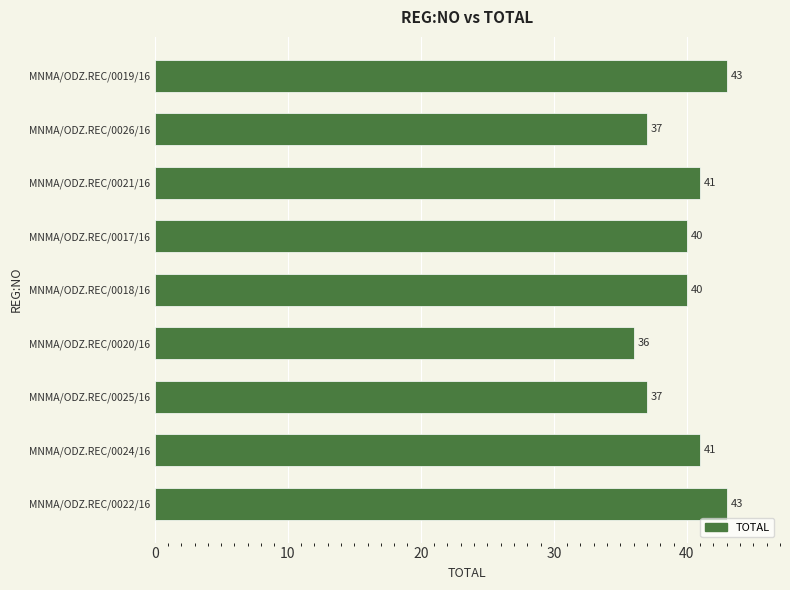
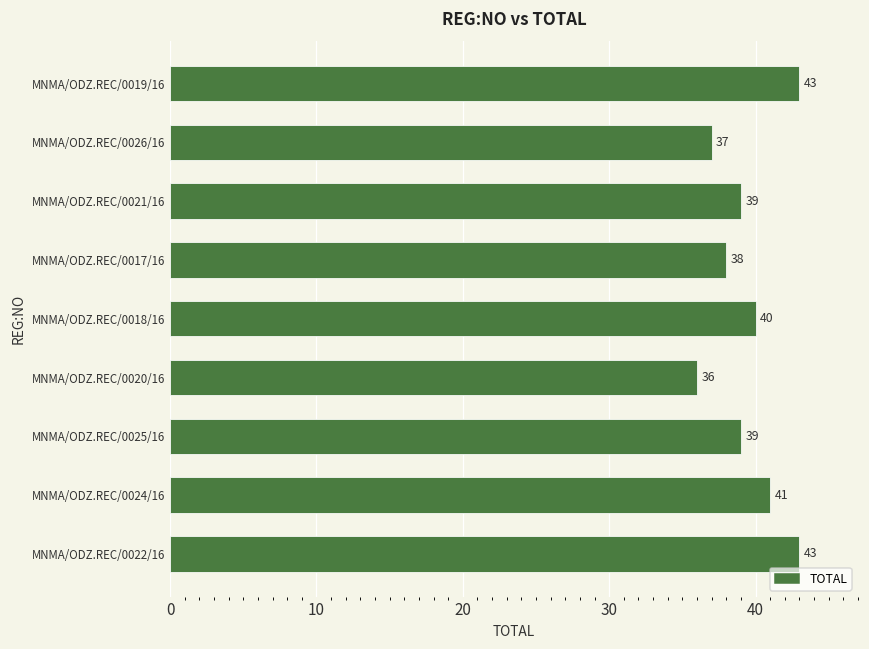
MNMA/ODZ.REC/0021/16: 41 -> 39
MNMA/ODZ.REC/0017/16: 40 -> 38
MNMA/ODZ.REC/0025/16: 37 -> 39
